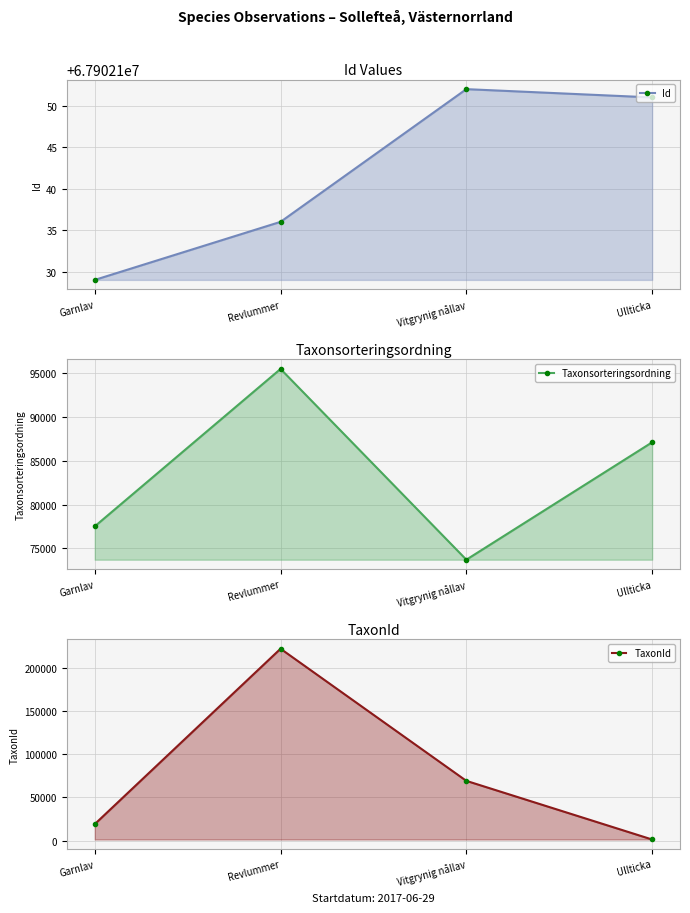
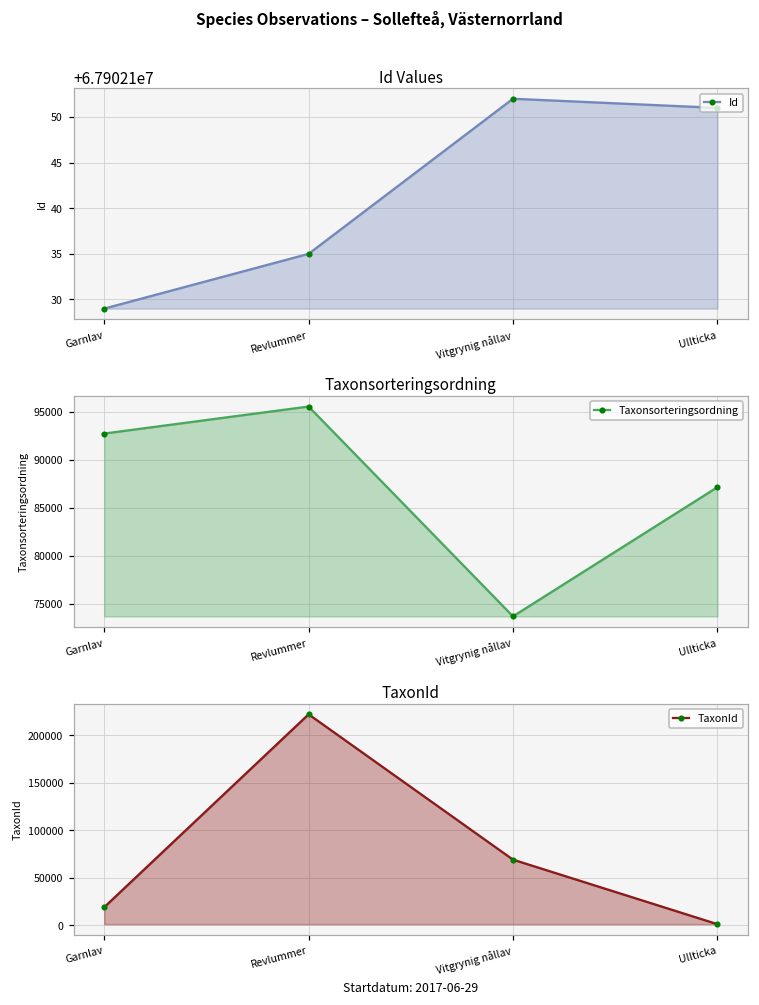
Id Values, Revlummer: 67902136 -> 67902135
Taxonsorteringsordning, Garnlav: 78000 -> 93000
